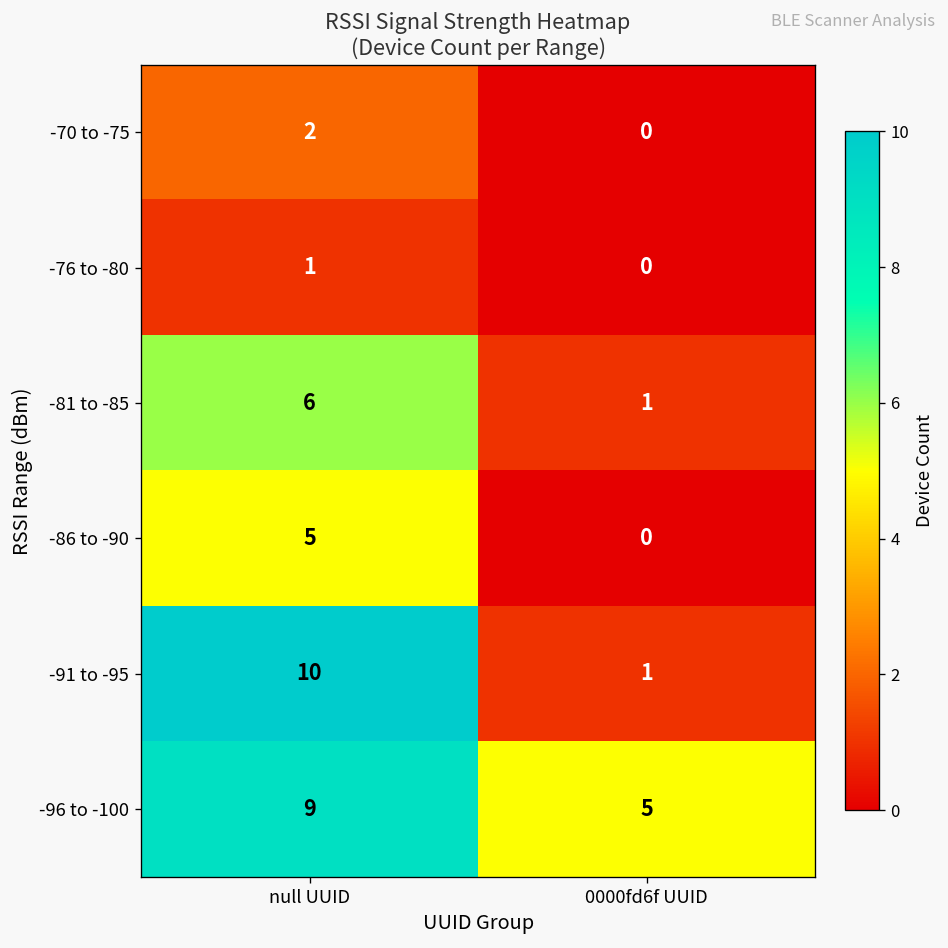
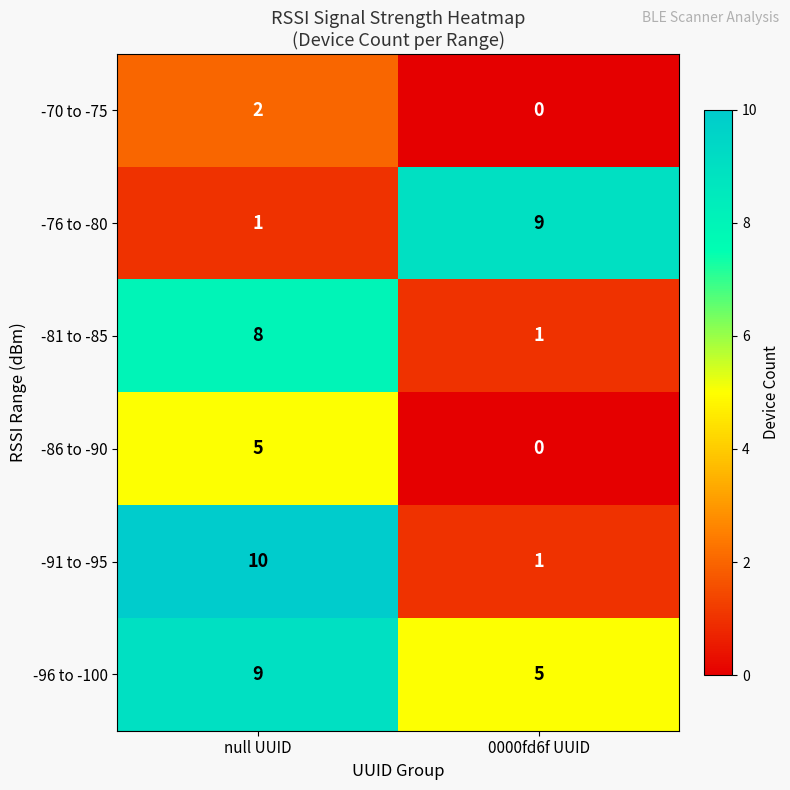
-76 to -80, 0000fd6f UUID: 0 -> 9
-81 to -85, null UUID: 6 -> 8
